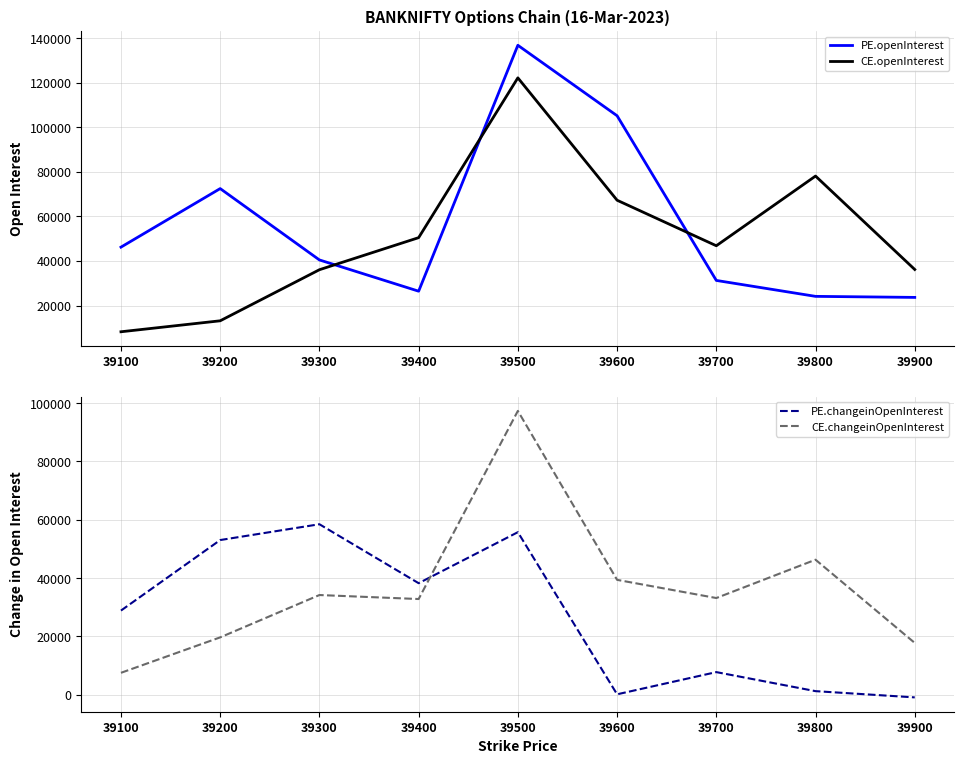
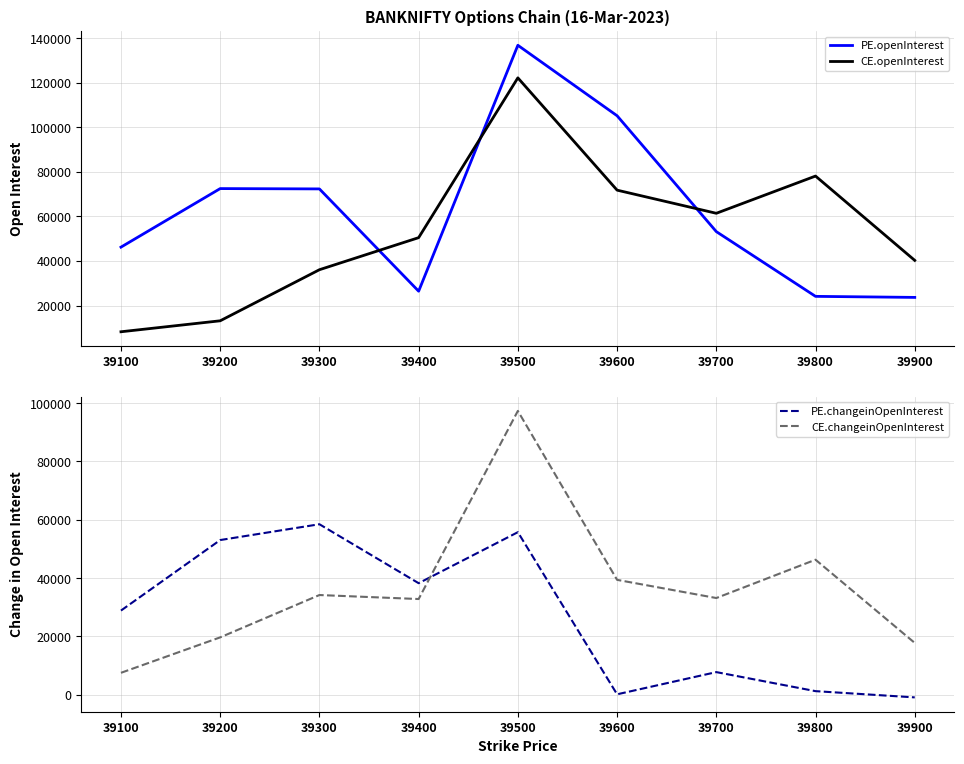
BANKNIFTY Options Chain (16-Mar-2023), PE.openInterest, 39300: 40000 -> 72000
BANKNIFTY Options Chain (16-Mar-2023), CE.openInterest, 39600: 67000 -> 72000
BANKNIFTY Options Chain (16-Mar-2023), PE.openInterest, 39700: 31000 -> 53000
BANKNIFTY Options Chain (16-Mar-2023), CE.openInterest, 39700: 47000 -> 61000
BANKNIFTY Options Chain (16-Mar-2023), CE.openInterest, 39900: 36000 -> 40000
